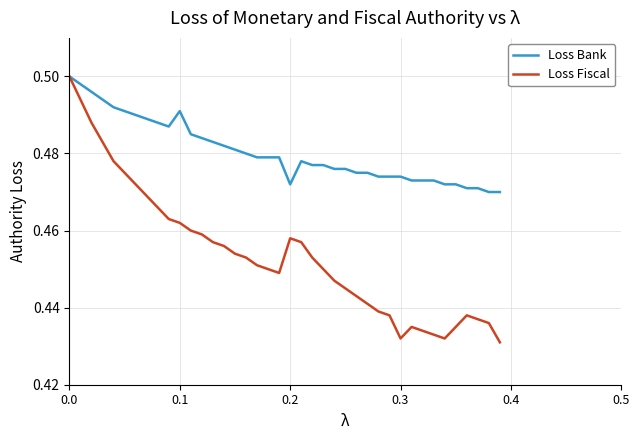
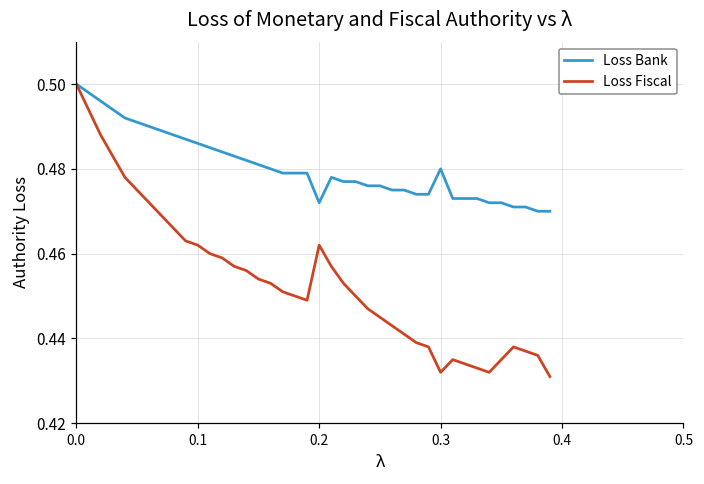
Loss Bank, 0.1: 0.491 -> 0.486
Loss Fiscal, 0.2: 0.458 -> 0.462
Loss Bank, 0.3: 0.474 -> 0.480
